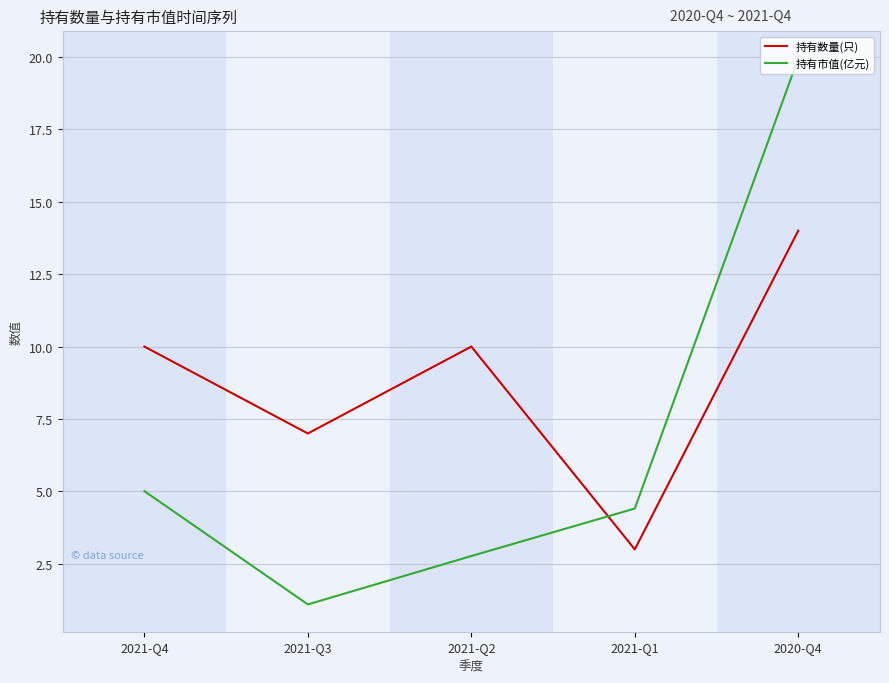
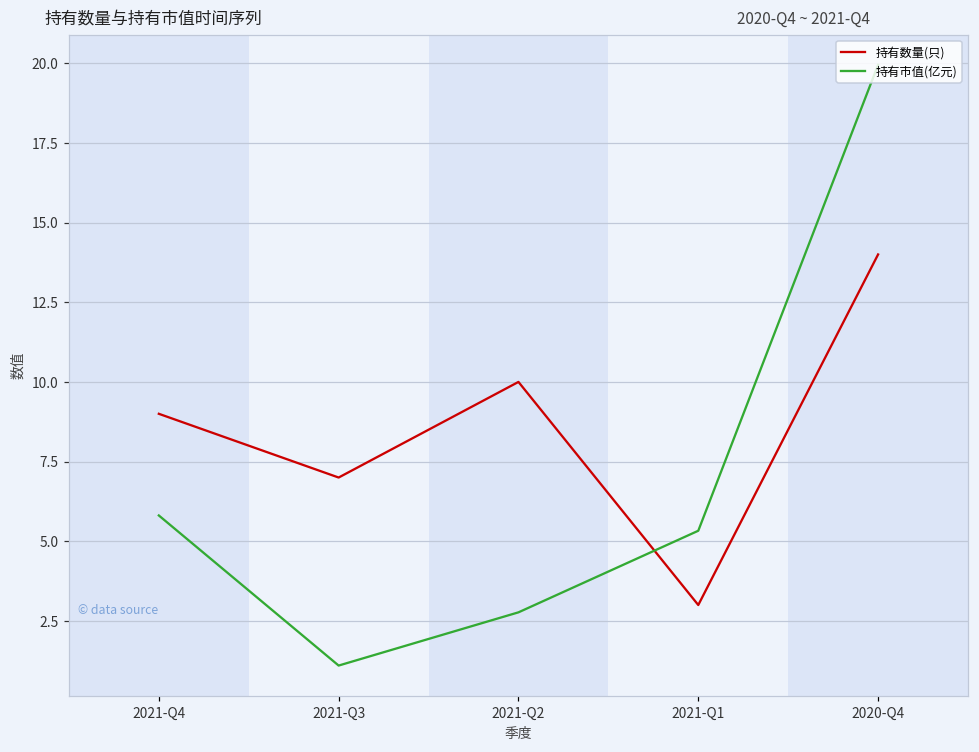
持有数量(只), 2021-Q4: 10 -> 9
持有市值(亿元), 2021-Q4: 5.0 -> 5.8
持有市值(亿元), 2021-Q1: 4.4 -> 5.3
